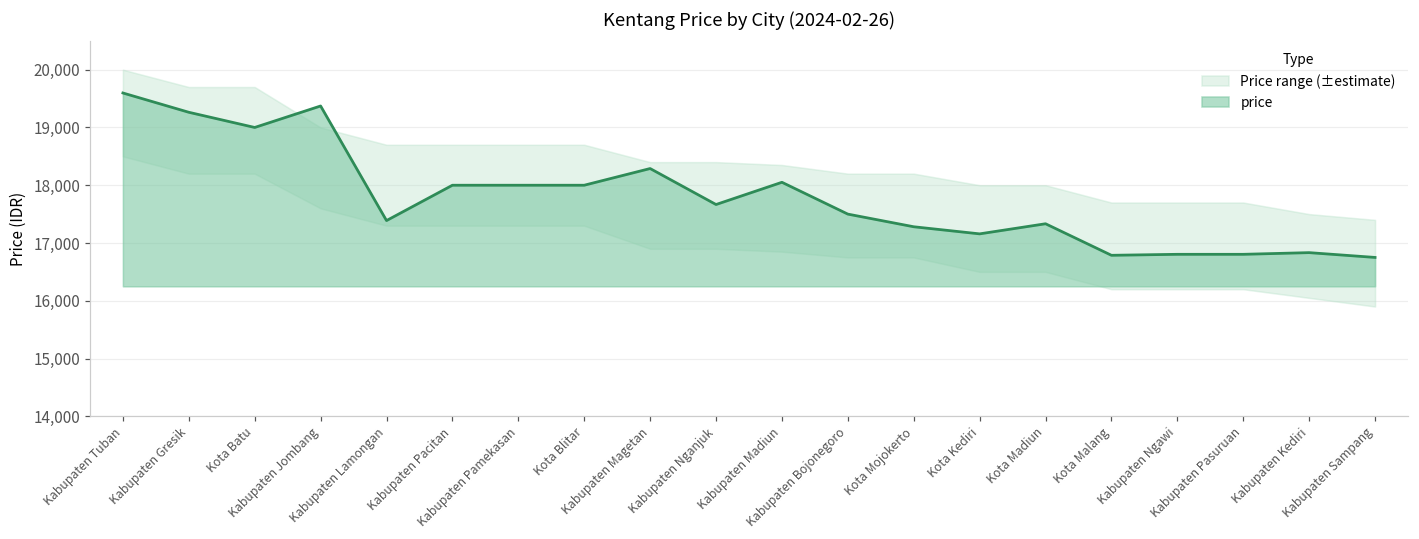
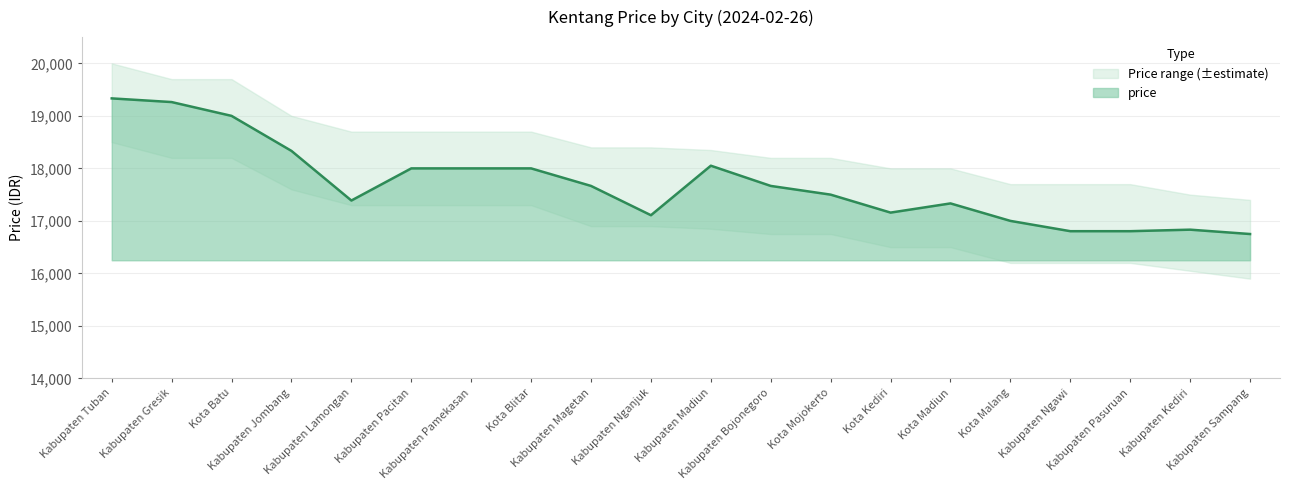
price, Kabupaten Tuban: 19,600 -> 19,300
price, Kabupaten Jombang: 19,400 -> 18,300
price, Kabupaten Magetan: 18,300 -> 17,700
price, Kabupaten Nganjuk: 17,700 -> 17,100
price, Kabupaten Bojonegoro: 17,500 -> 17,700
price, Kota Mojokerto: 17,300 -> 17,500
price, Kota Malang: 16,800 -> 17,000
